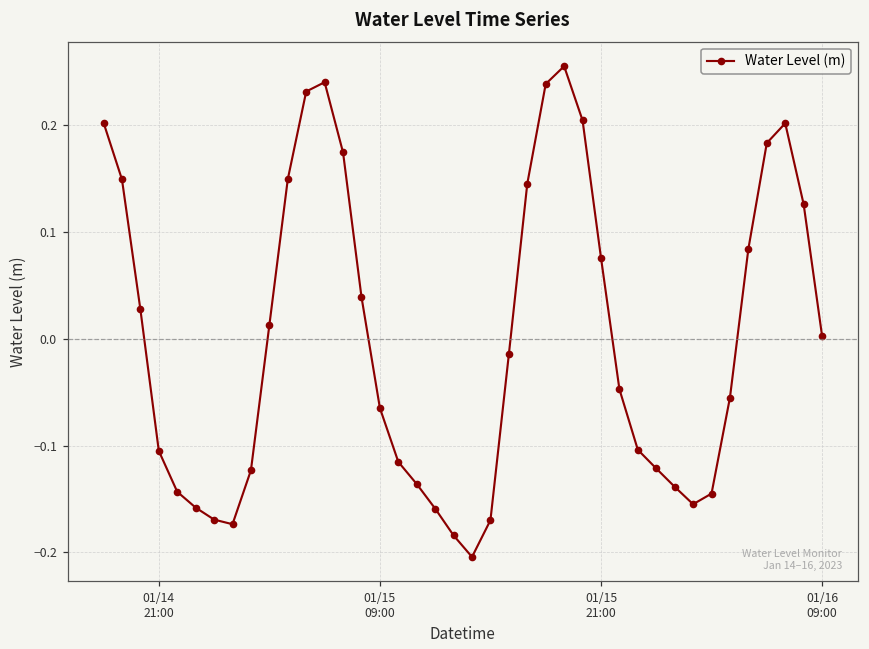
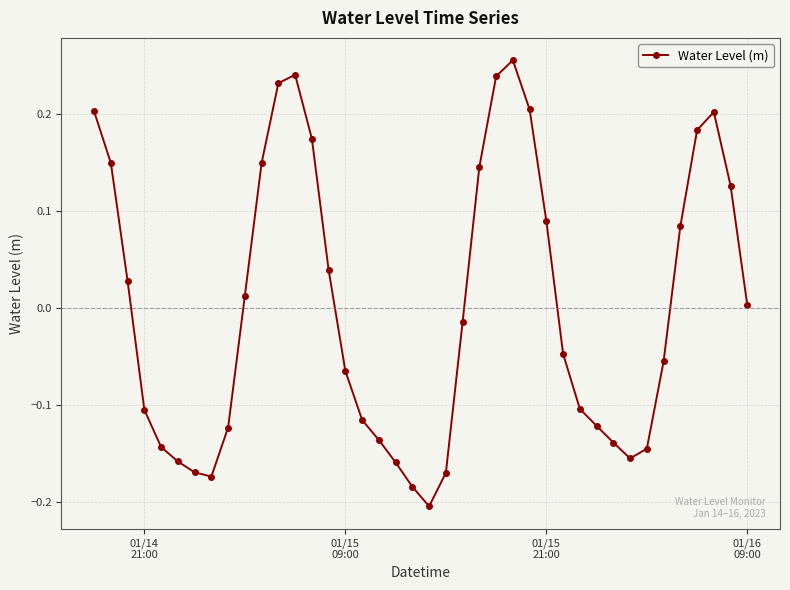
01/15 21:00: 0.08 -> 0.09
